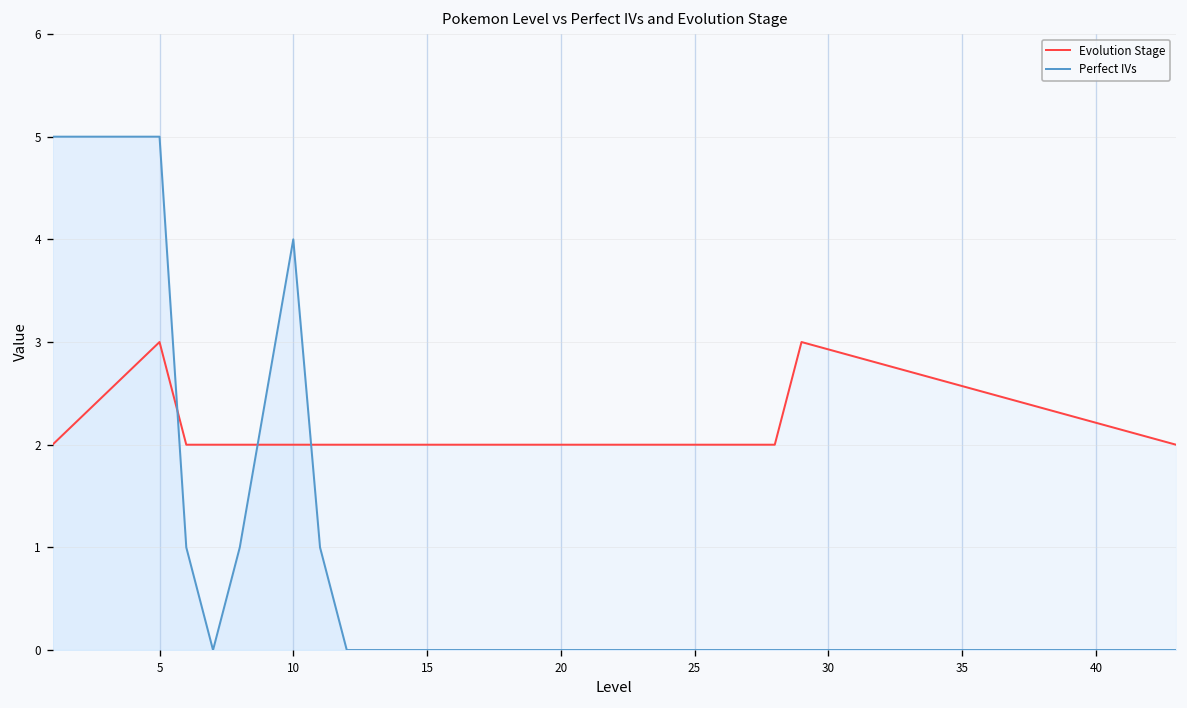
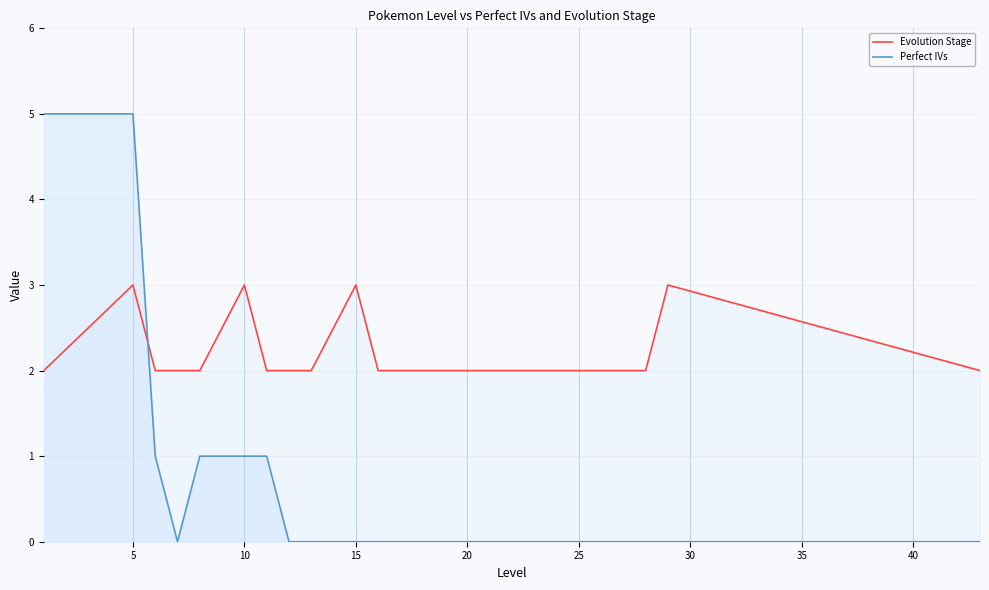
Evolution Stage, 10: 2 -> 3
Perfect IVs, 10: 4 -> 1
Evolution Stage, 15: 2 -> 3
